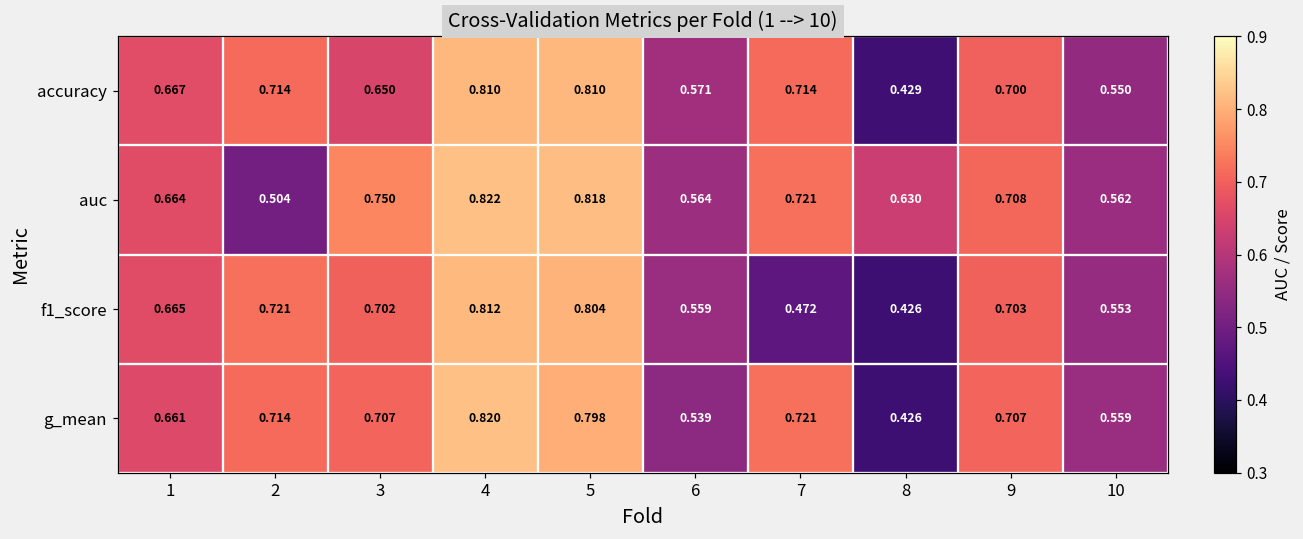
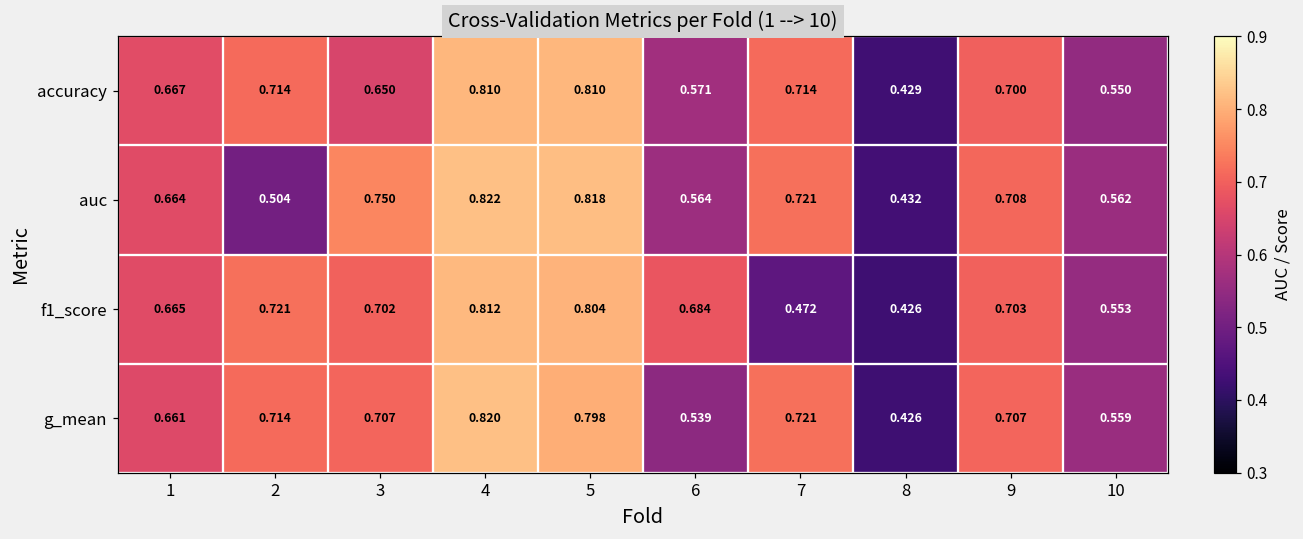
auc, 8: 0.630 -> 0.432
f1_score, 6: 0.559 -> 0.684
